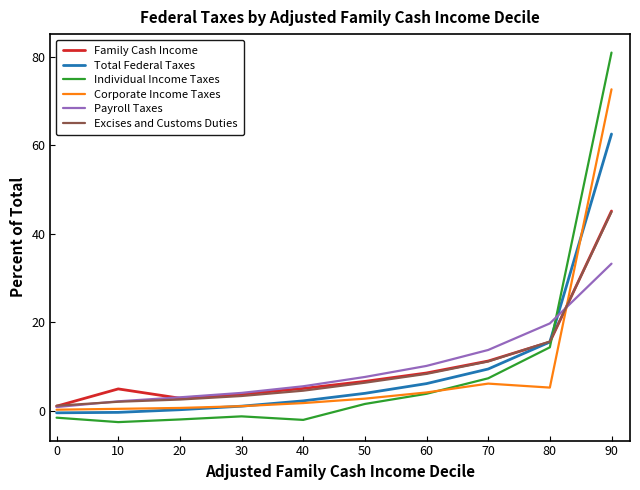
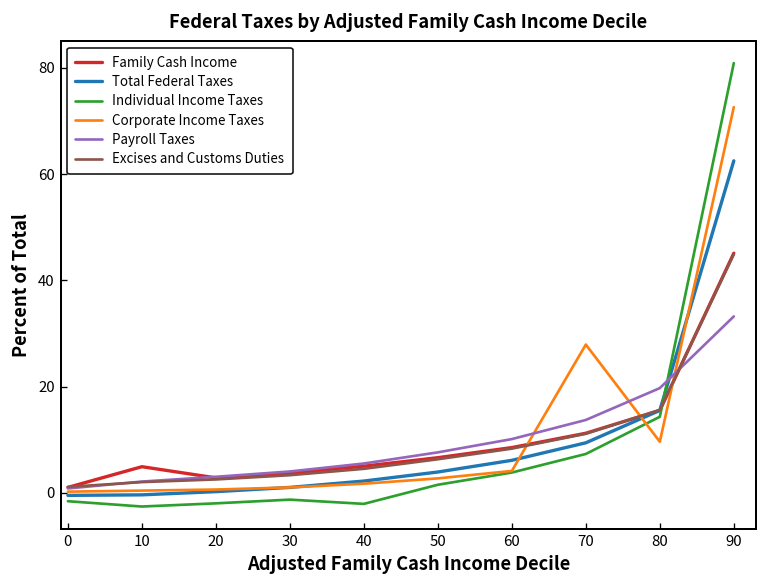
Corporate Income Taxes, 70: 6 -> 28
Corporate Income Taxes, 80: 5 -> 10
